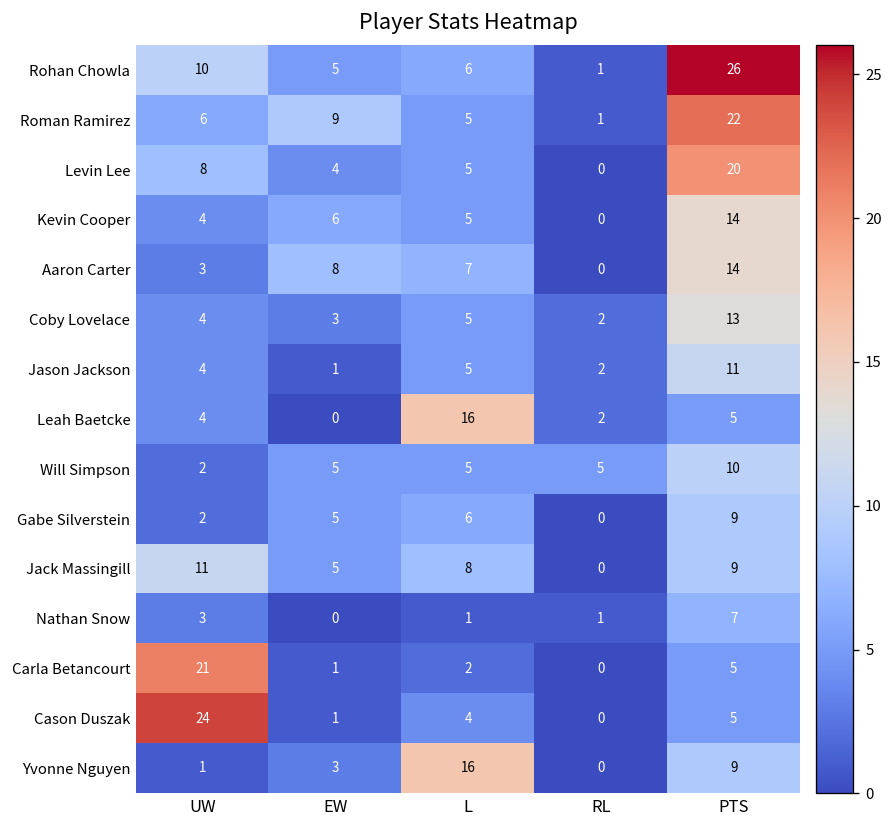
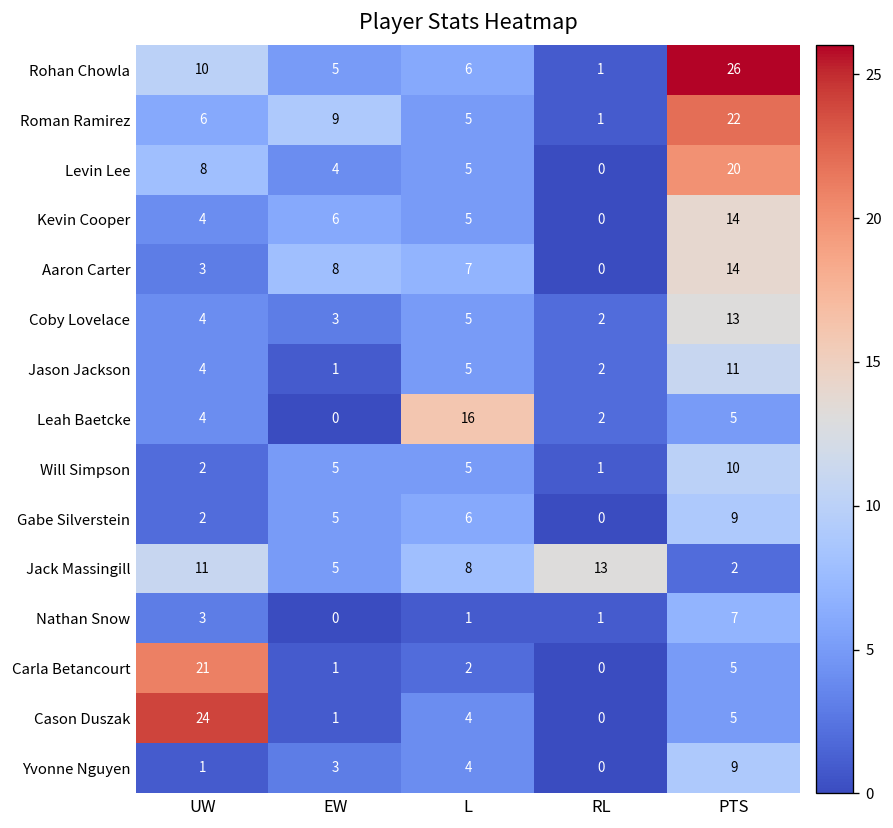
Will Simpson, RL: 5 -> 1
Jack Massingill, RL: 0 -> 13
Jack Massingill, PTS: 9 -> 2
Yvonne Nguyen, L: 16 -> 4
